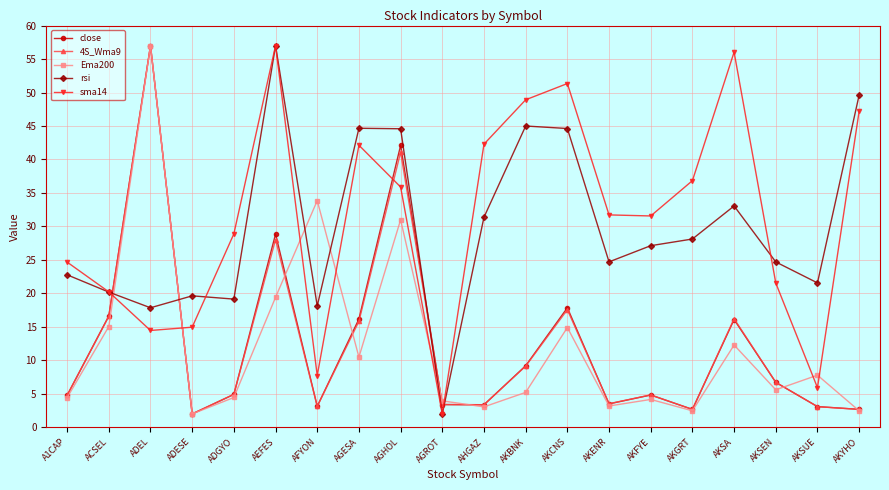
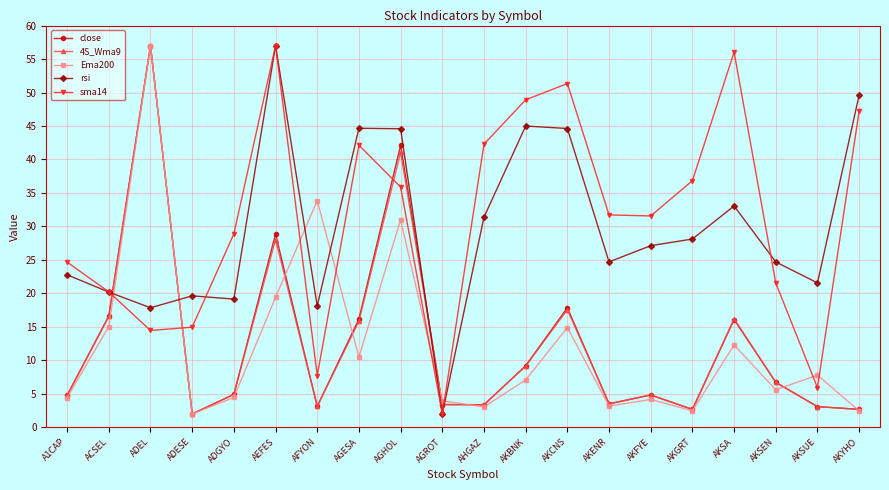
Ema200, AKBNK: 5 -> 7
